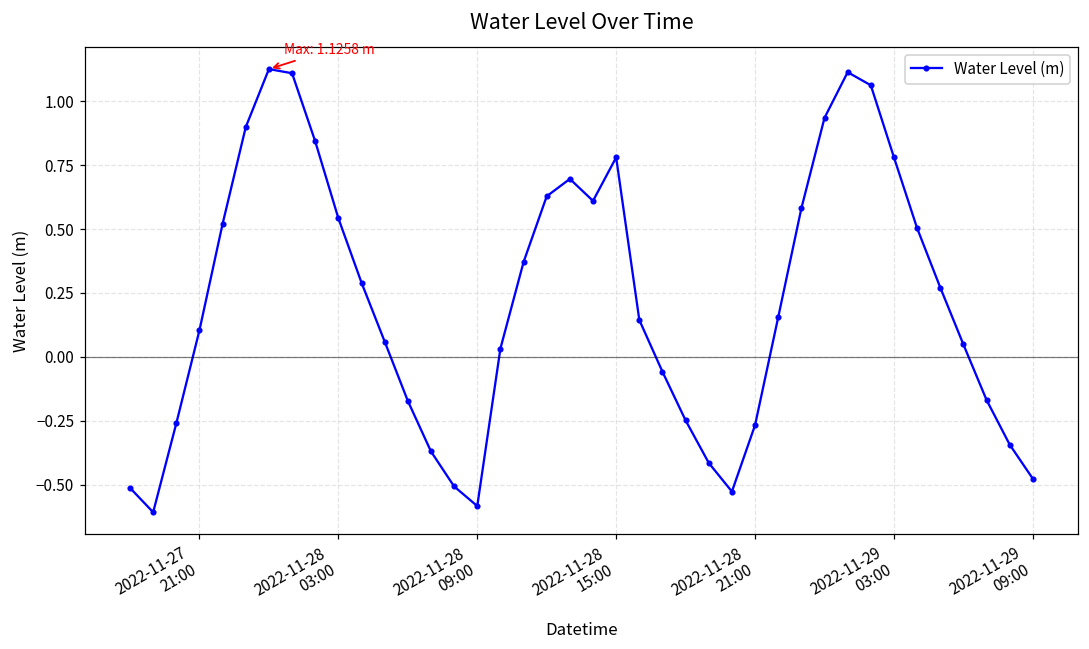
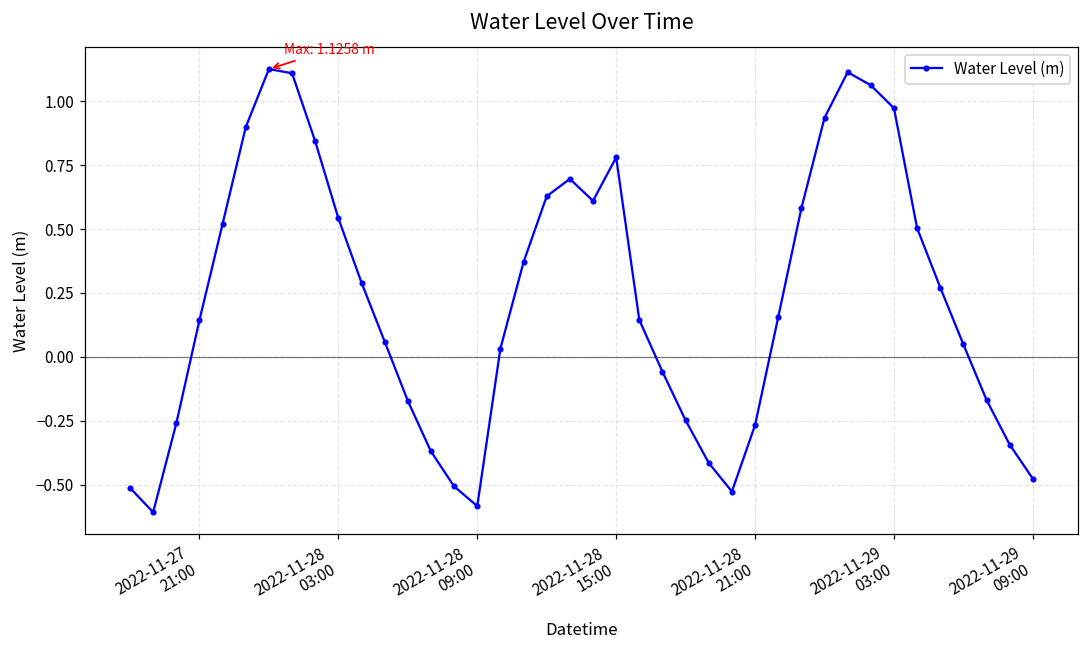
2022-11-27 21:00: 0.10 -> 0.14
2022-11-29 03:00: 0.78 -> 0.97
